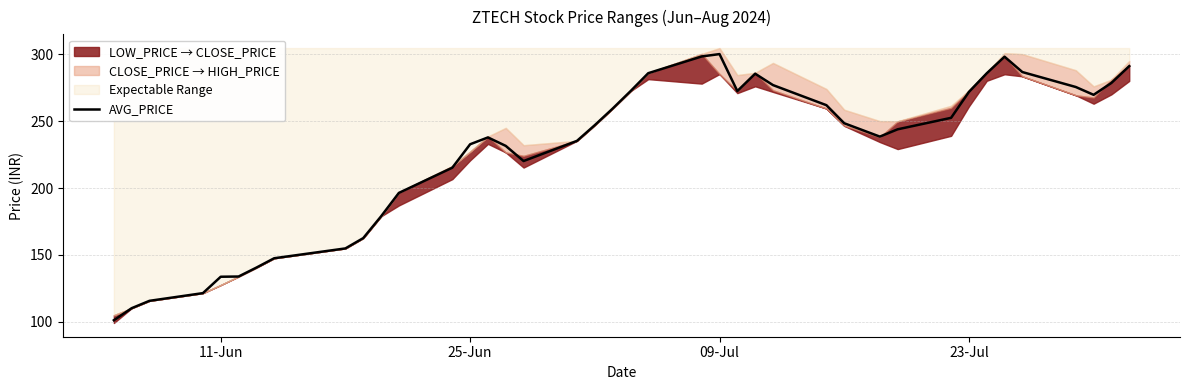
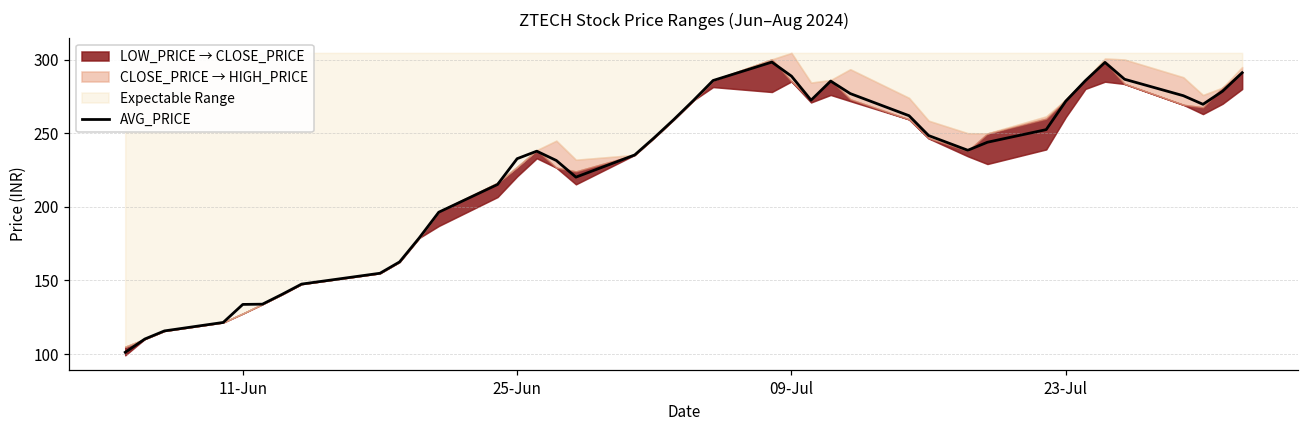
AVG_PRICE, 09-Jul: 300 -> 289
